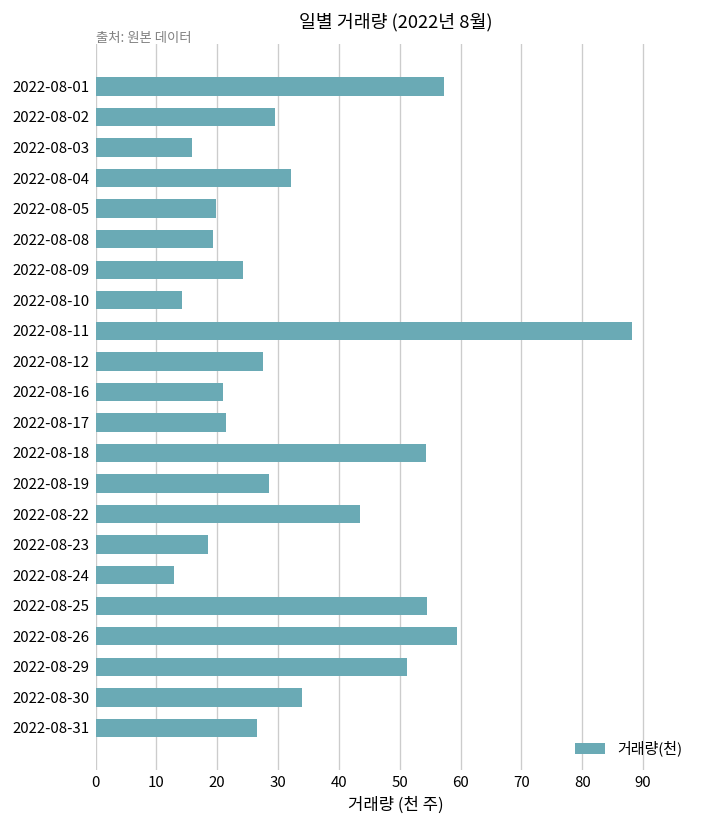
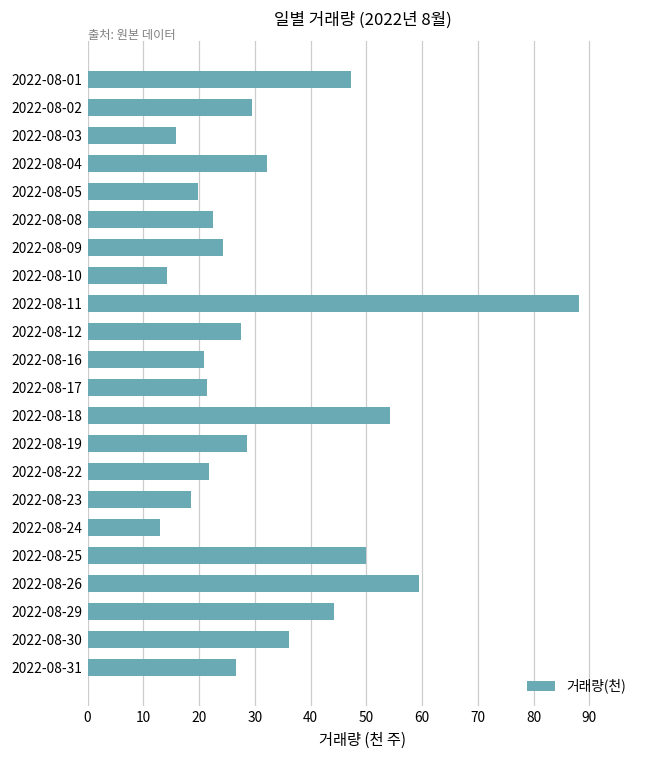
2022-08-01: 57 -> 47
2022-08-08: 19 -> 23
2022-08-22: 44 -> 22
2022-08-25: 55 -> 50
2022-08-29: 51 -> 44
2022-08-30: 34 -> 36
